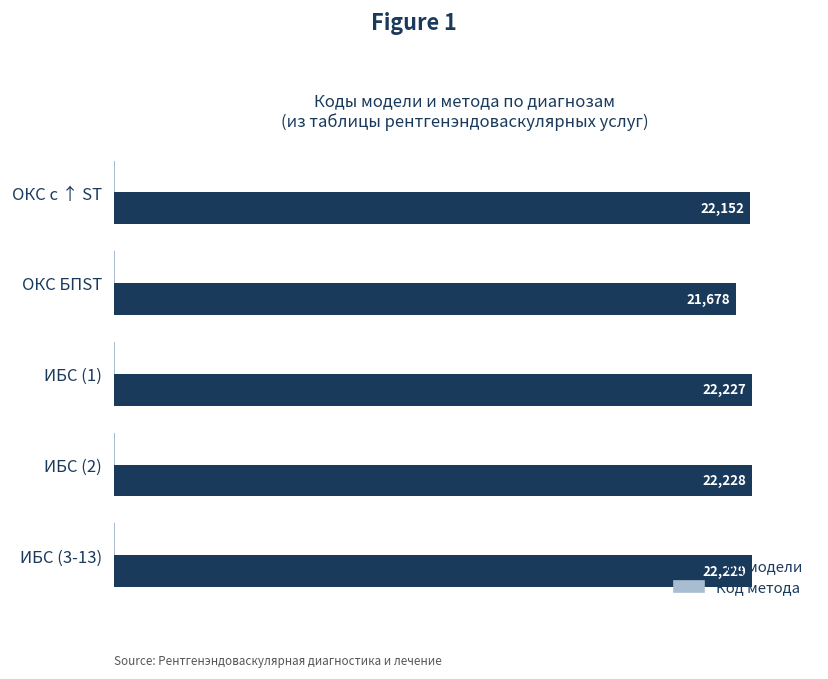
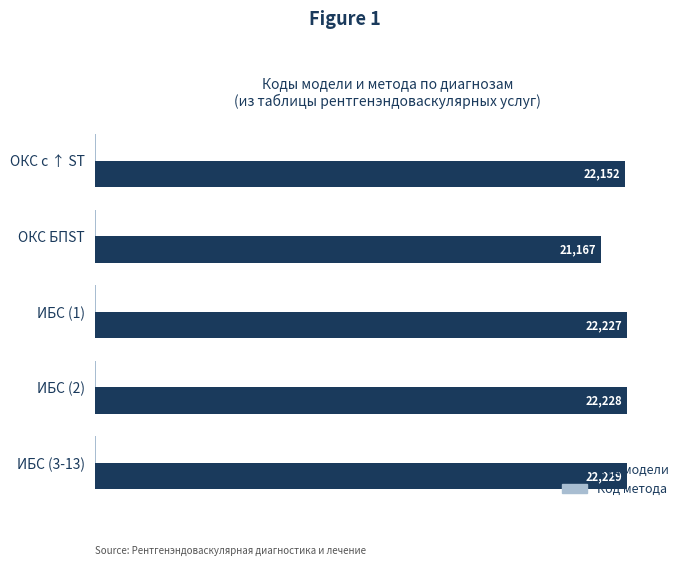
Код модели, ОКС БПST: 21,678 -> 21,167
